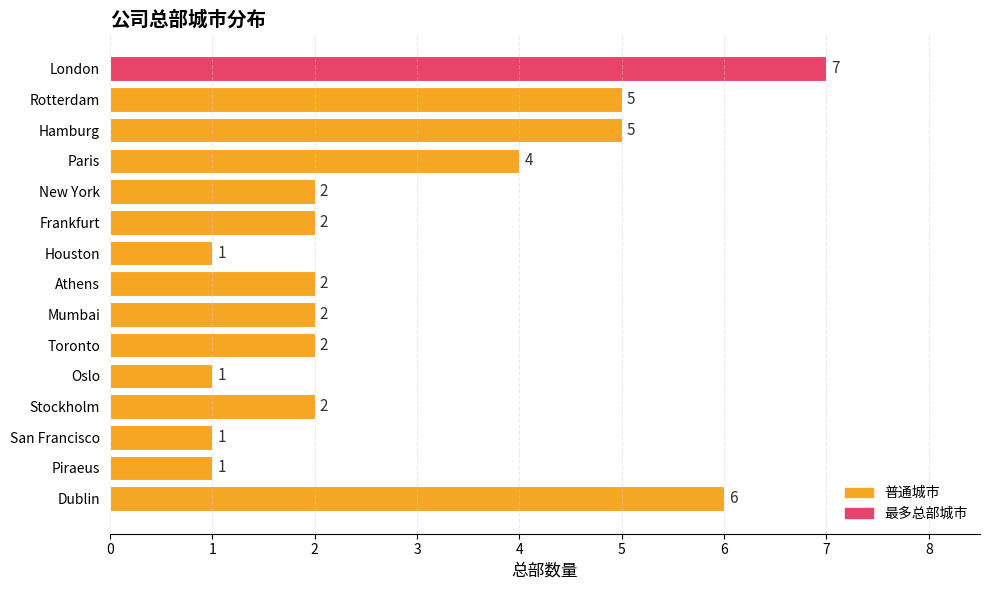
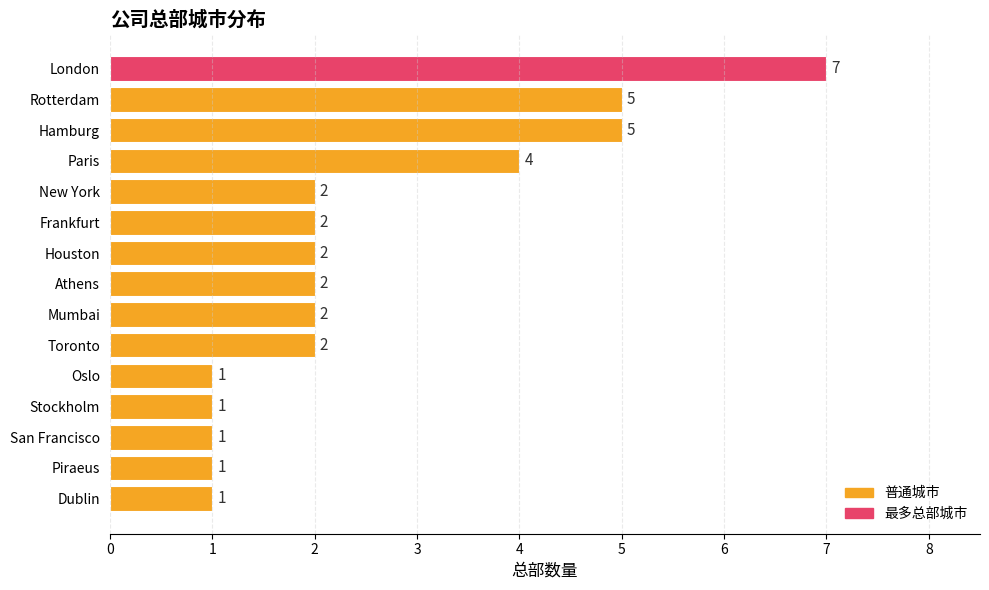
Houston: 1 -> 2
Stockholm: 2 -> 1
Dublin: 6 -> 1
